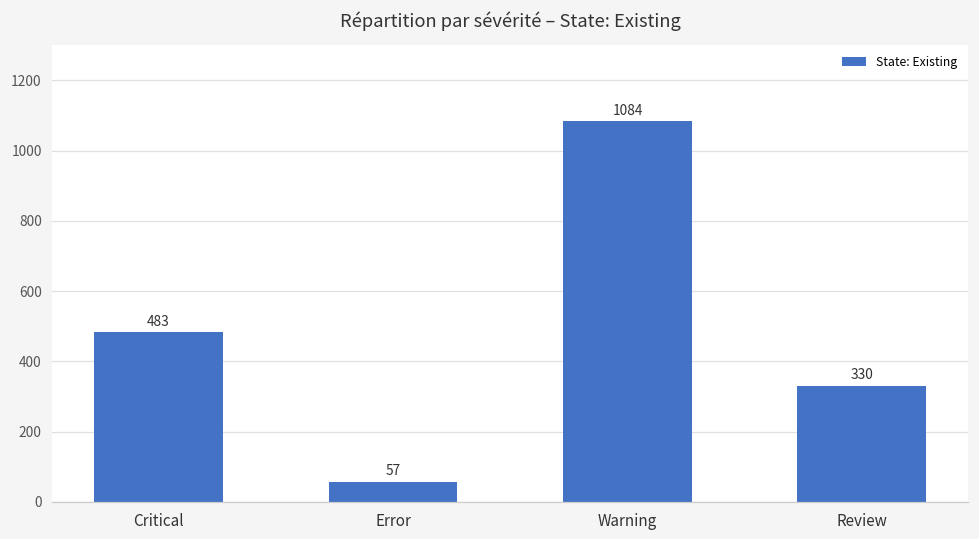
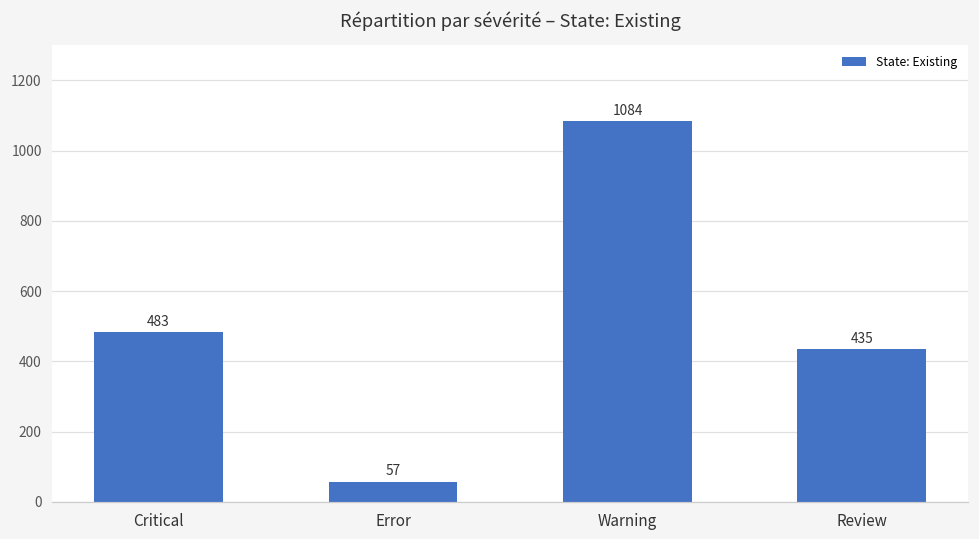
Review: 330 -> 435
